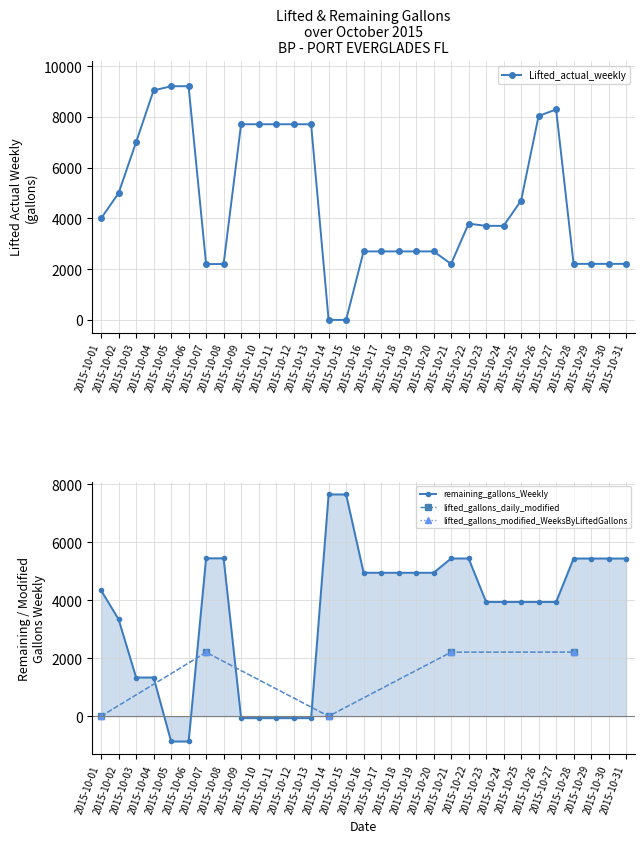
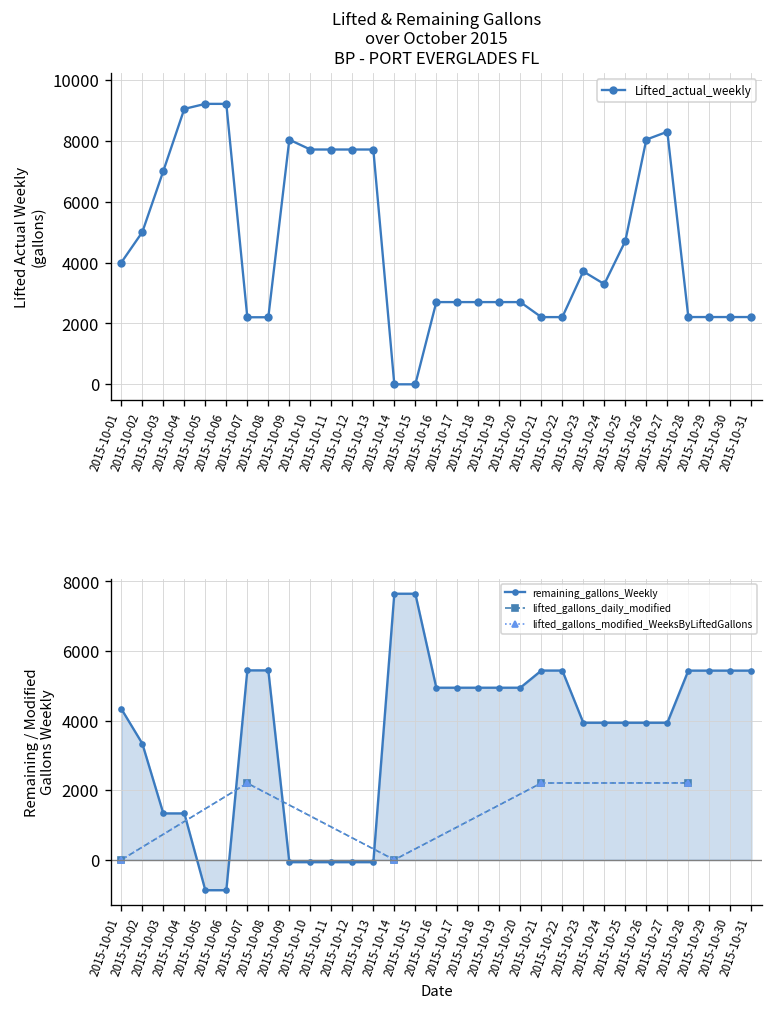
Lifted & Remaining Gallons over October 2015 BP - PORT EVERGLADES FL, 2015-10-09: 7700 -> 8000
Lifted & Remaining Gallons over October 2015 BP - PORT EVERGLADES FL, 2015-10-22: 3800 -> 2200
Lifted & Remaining Gallons over October 2015 BP - PORT EVERGLADES FL, 2015-10-24: 3700 -> 3300
